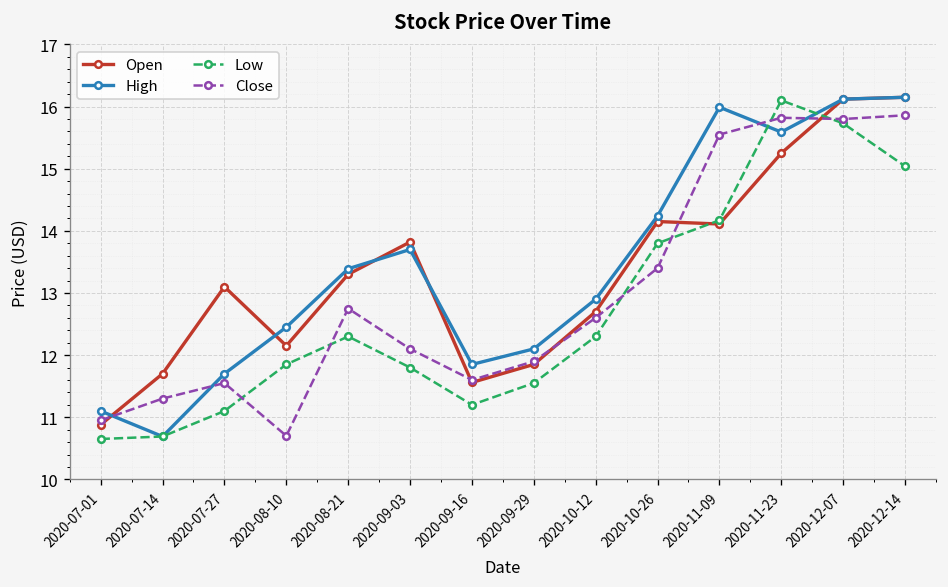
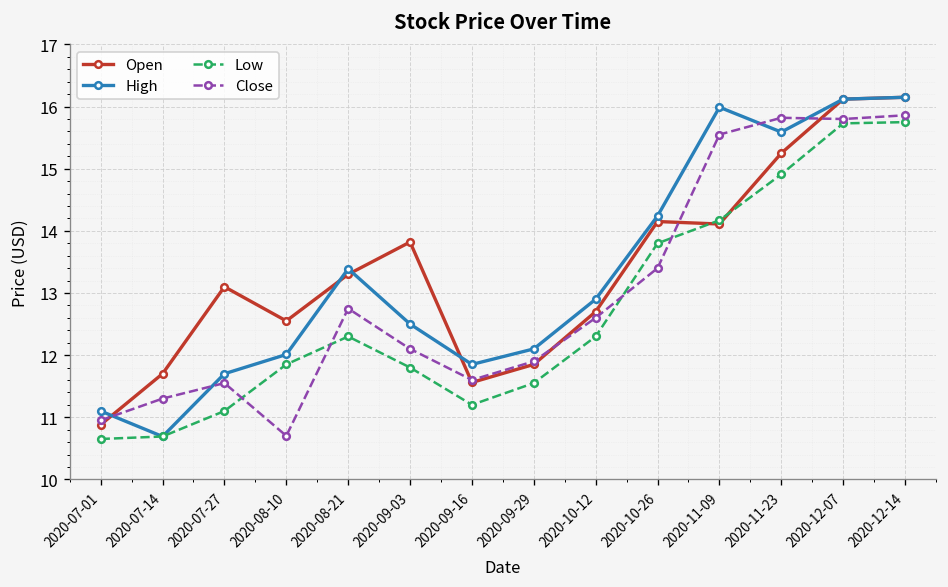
Open, 2020-08-10: 12.2 -> 12.6
High, 2020-08-10: 12.5 -> 12.0
High, 2020-09-03: 13.7 -> 12.5
Low, 2020-11-23: 16.1 -> 14.9
Low, 2020-12-14: 15.0 -> 15.8
